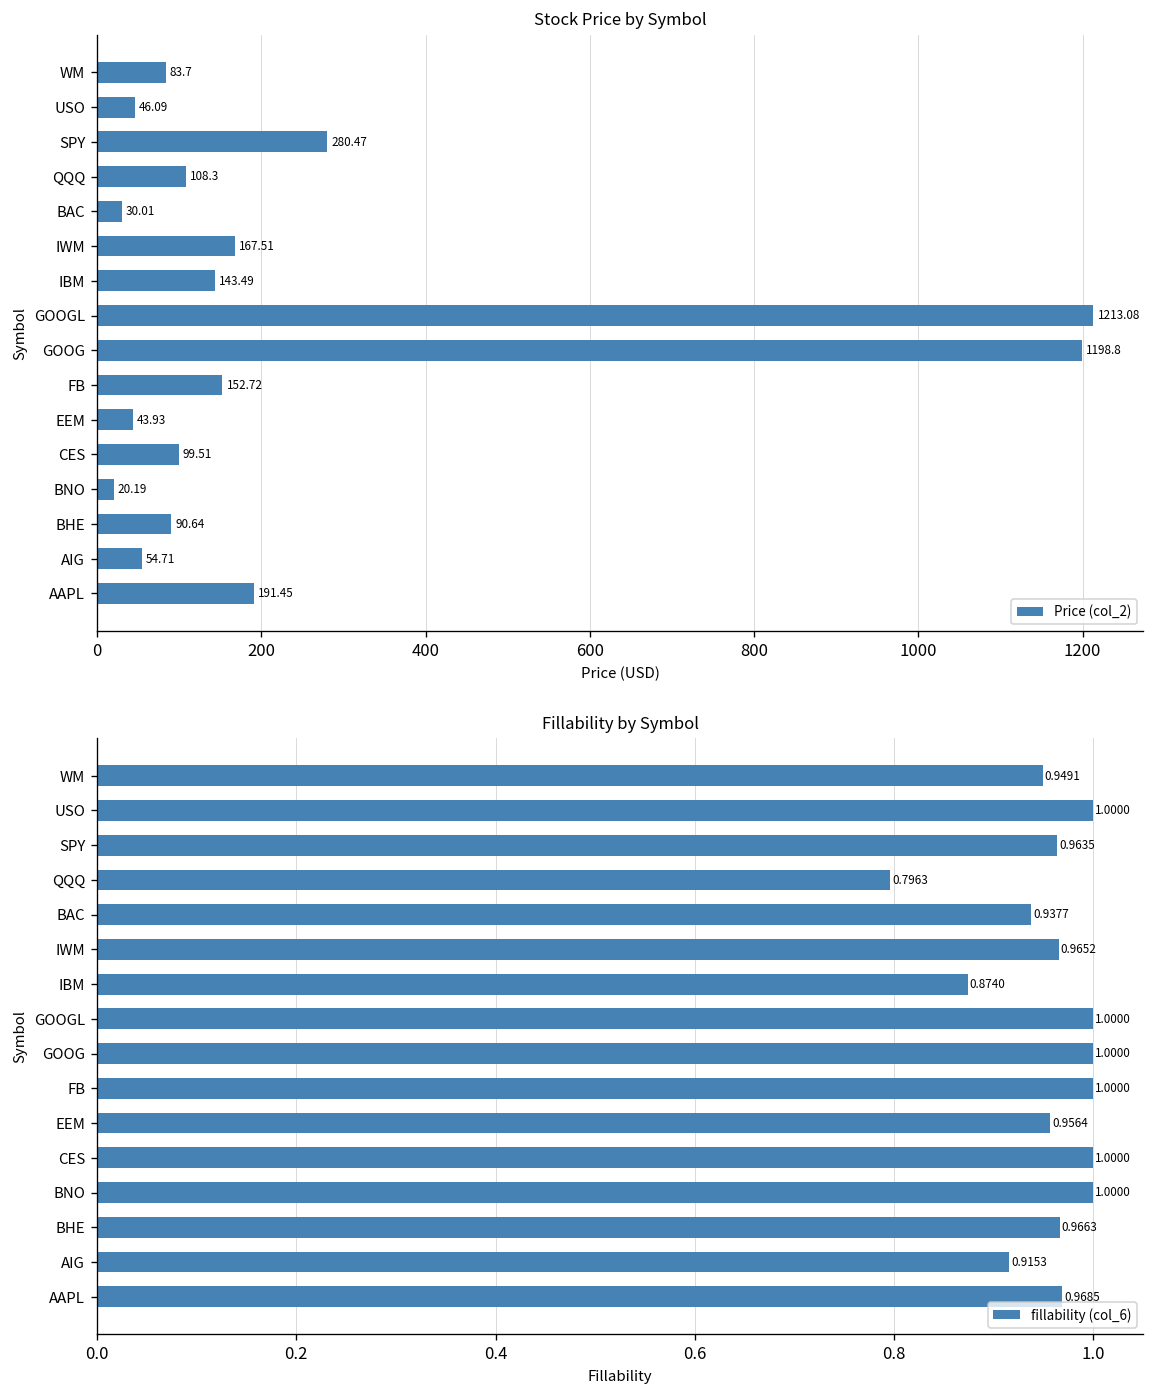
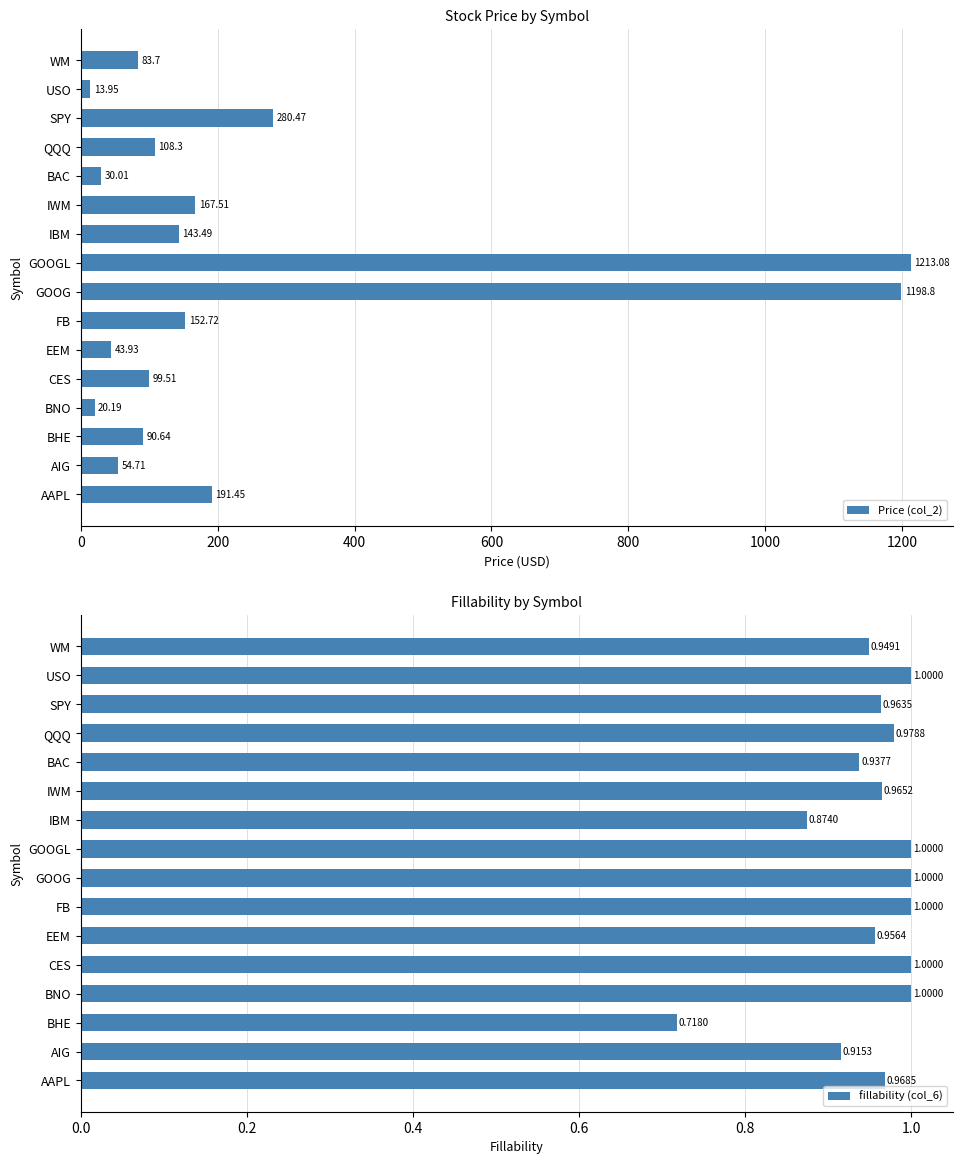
Stock Price by Symbol, USO: 46.09 -> 13.95
Fillability by Symbol, QQQ: 0.7963 -> 0.9788
Fillability by Symbol, BHE: 0.9663 -> 0.7180
